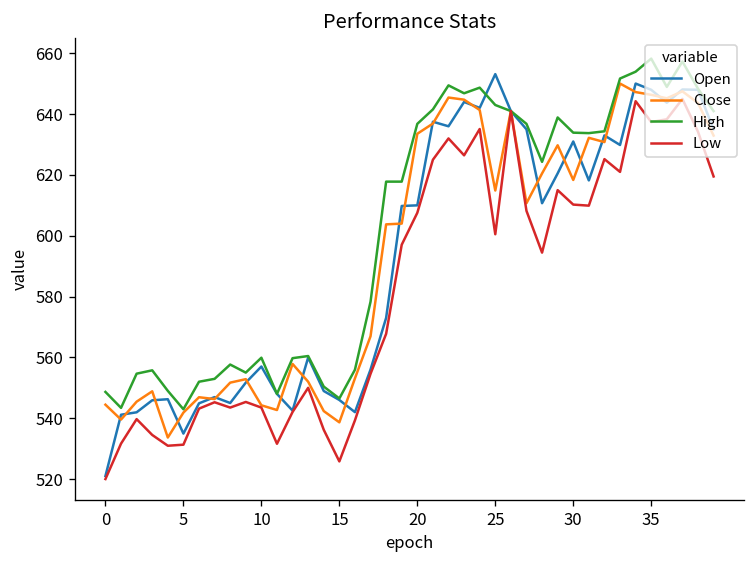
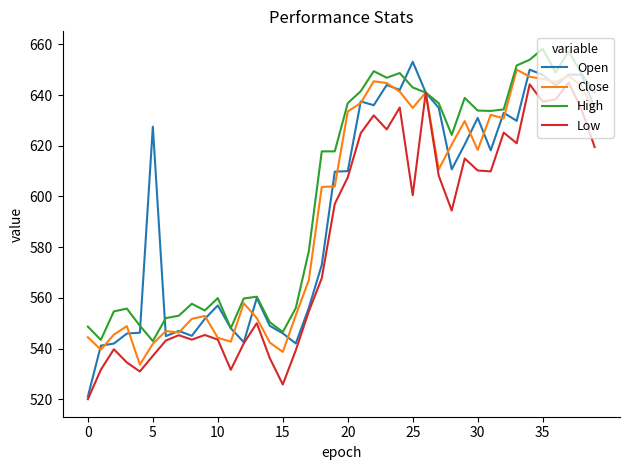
Open, 5: 535 -> 628
Low, 5: 531 -> 537
Close, 25: 615 -> 635
